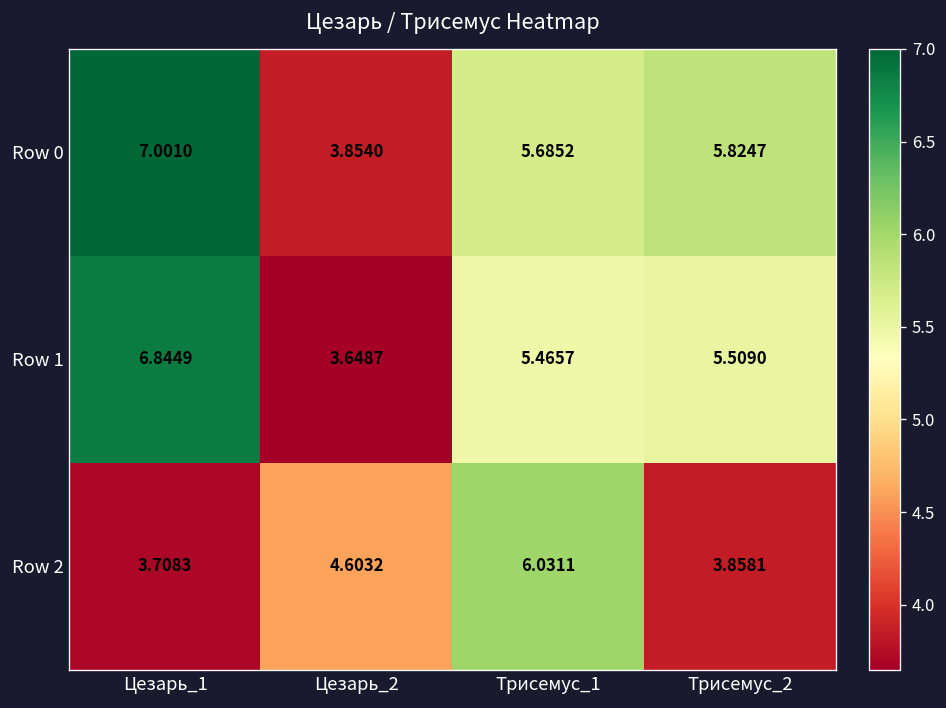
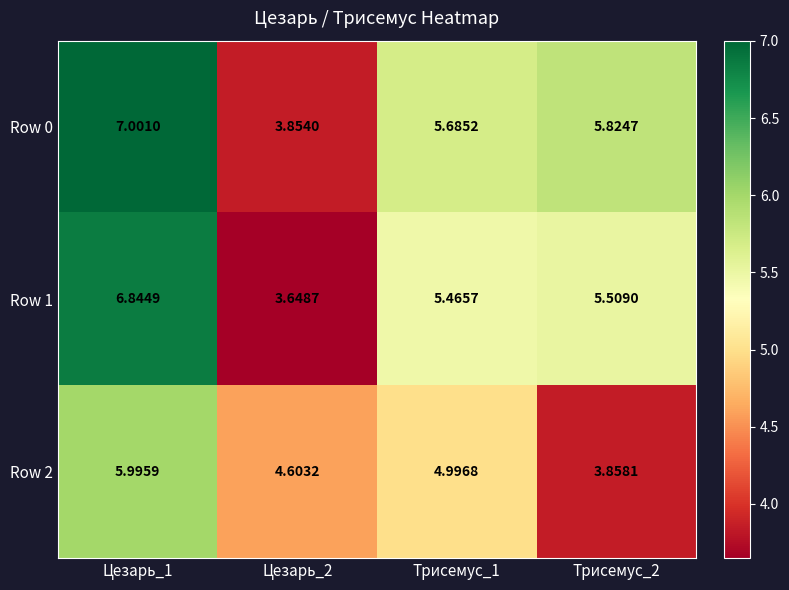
Row 2, Цезарь_1: 3.7083 -> 5.9959
Row 2, Трисемус_1: 6.0311 -> 4.9968
